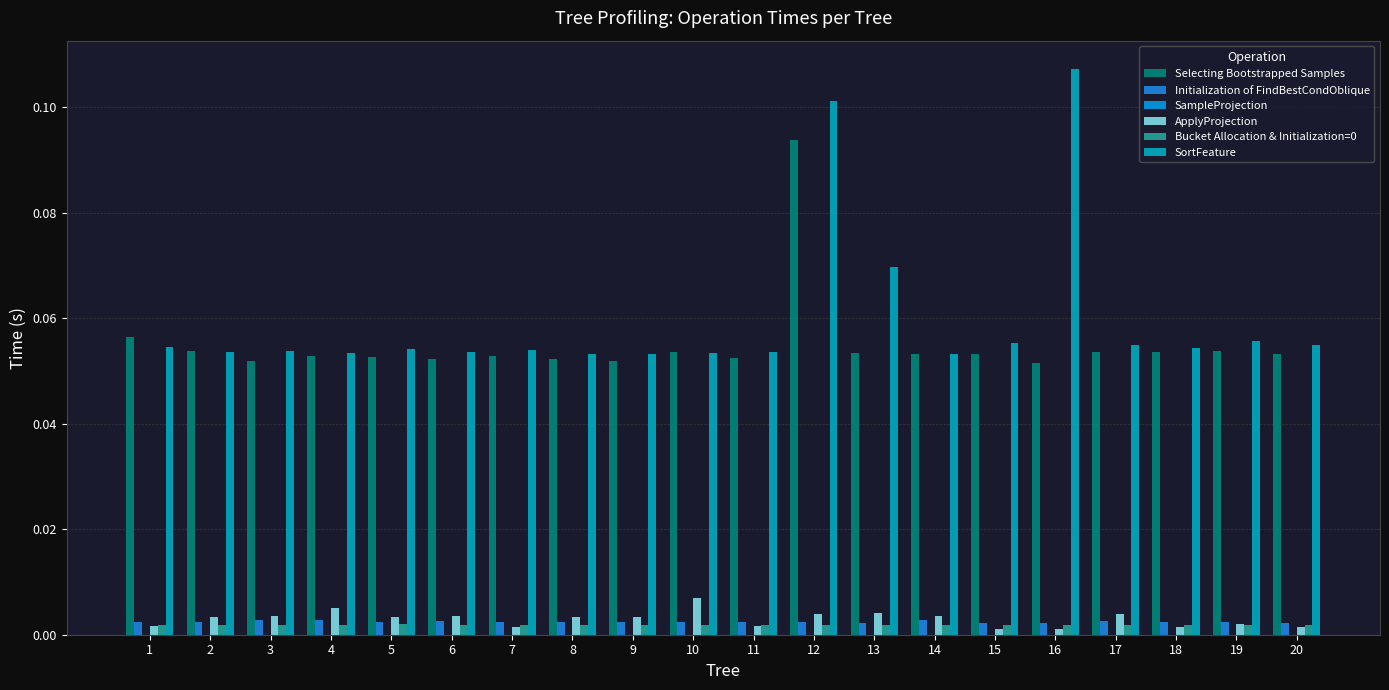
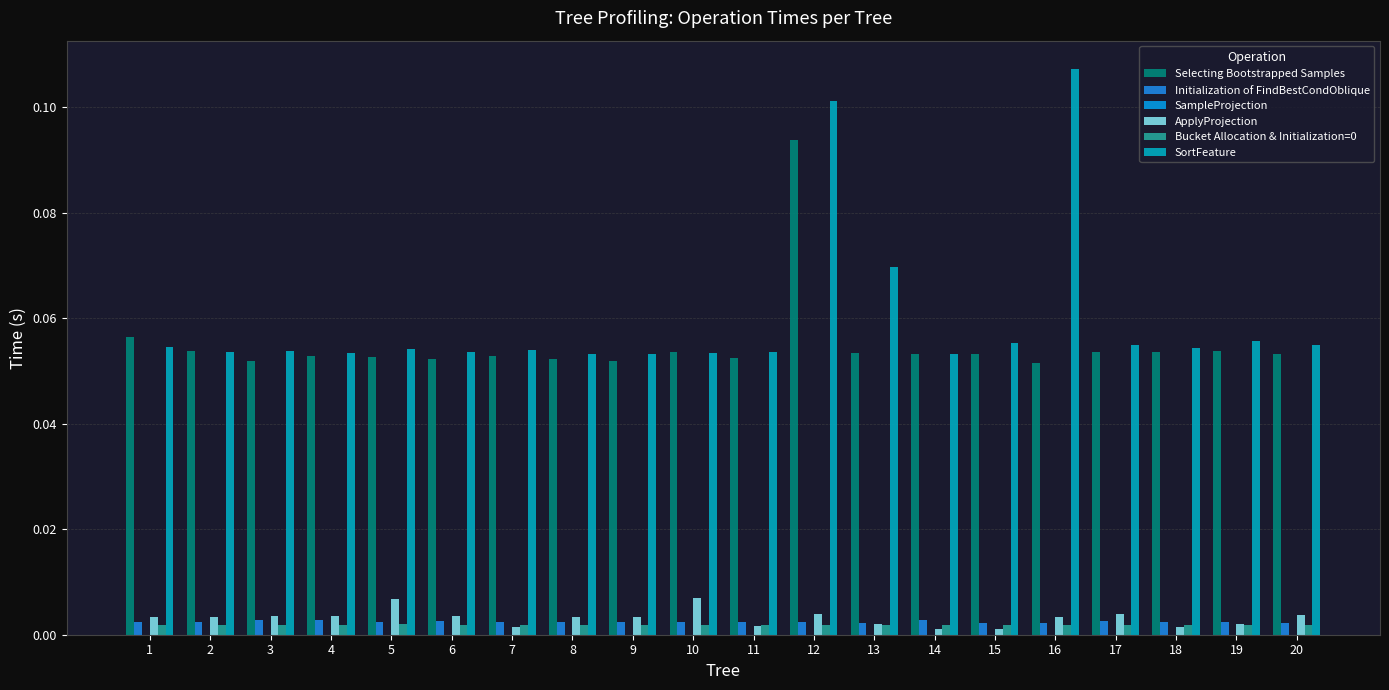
ApplyProjection, 1: 0.002 -> 0.003
ApplyProjection, 4: 0.005 -> 0.004
ApplyProjection, 5: 0.003 -> 0.007
ApplyProjection, 13: 0.004 -> 0.002
ApplyProjection, 14: 0.004 -> 0.001
ApplyProjection, 16: 0.001 -> 0.003
ApplyProjection, 20: 0.001 -> 0.004
